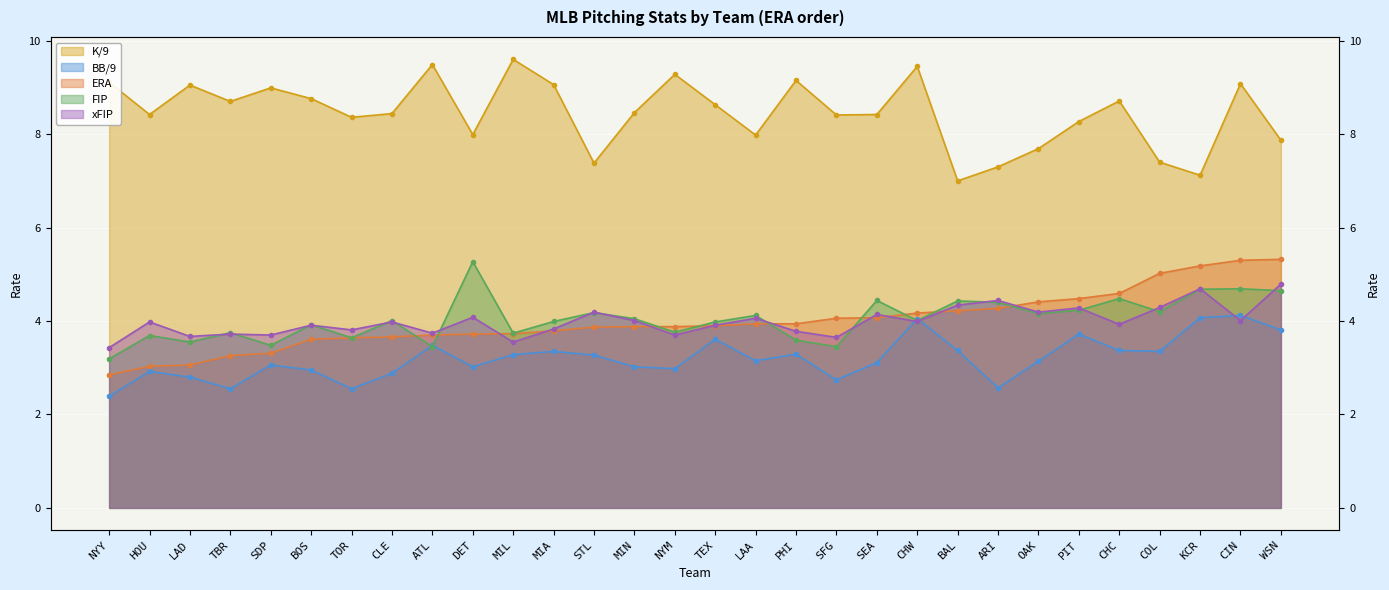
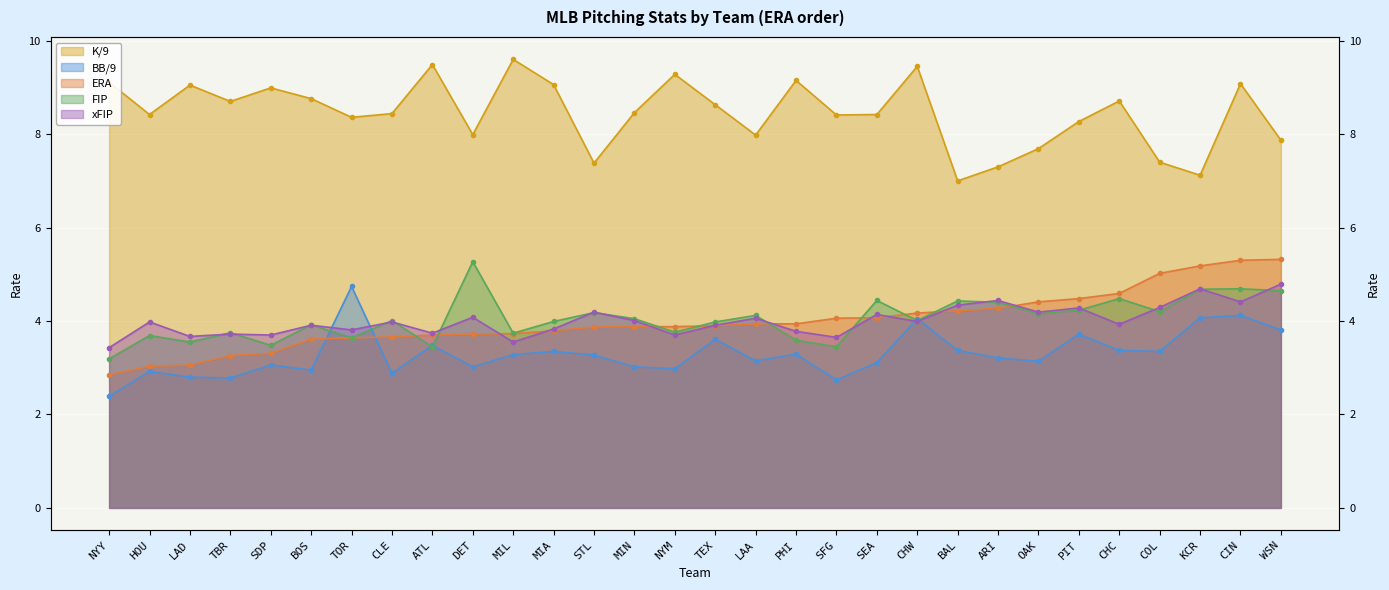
BB/9, TBR: 2.6 -> 2.8
BB/9, TOR: 2.6 -> 4.7
BB/9, ARI: 2.6 -> 3.2
xFIP, CIN: 4.0 -> 4.4
